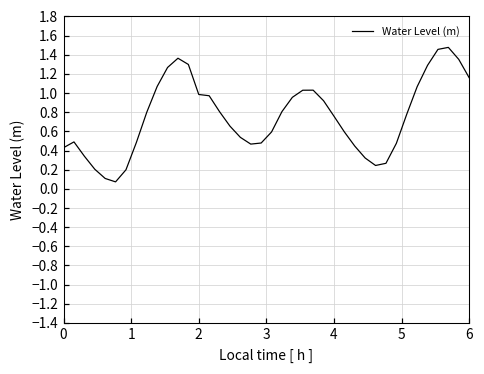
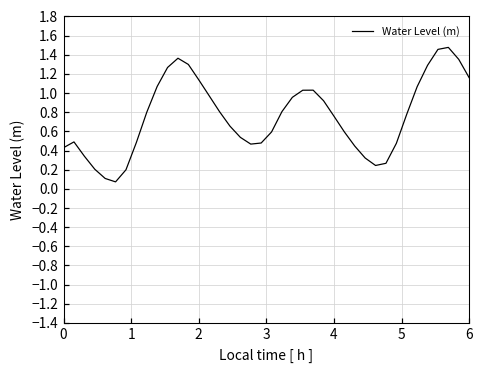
2: 1.0 -> 1.1
